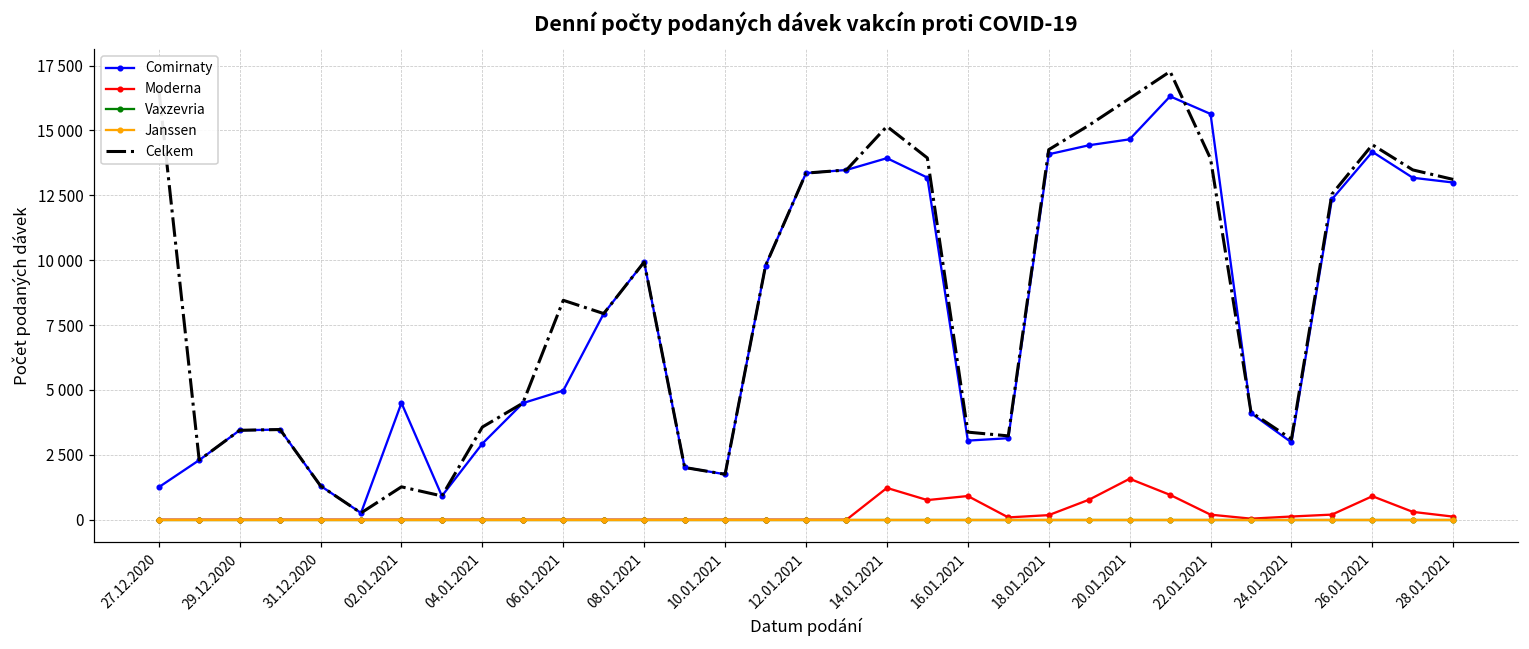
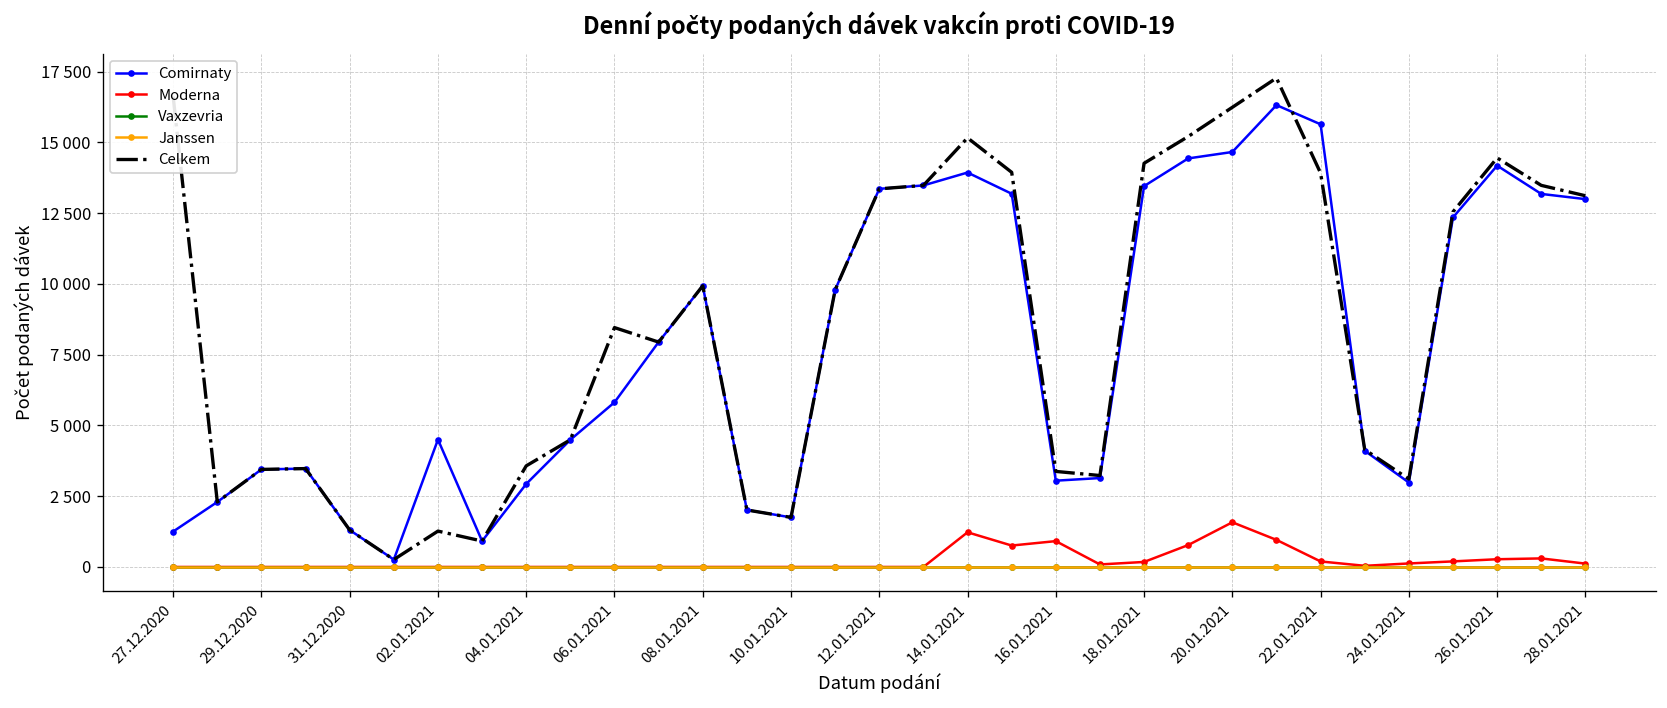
Comirnaty, 06.01.2021: 5000 -> 5800
Comirnaty, 18.01.2021: 14100 -> 13500
Moderna, 26.01.2021: 900 -> 300
